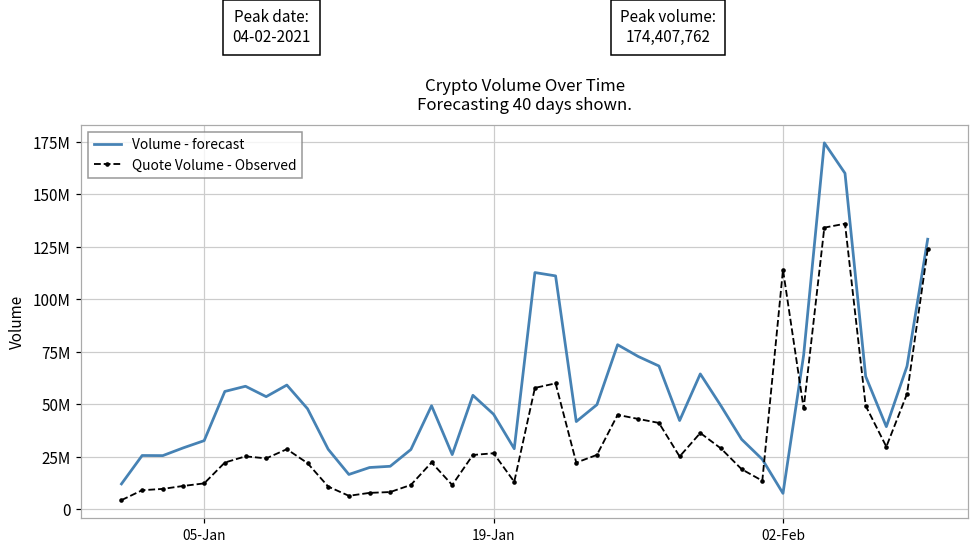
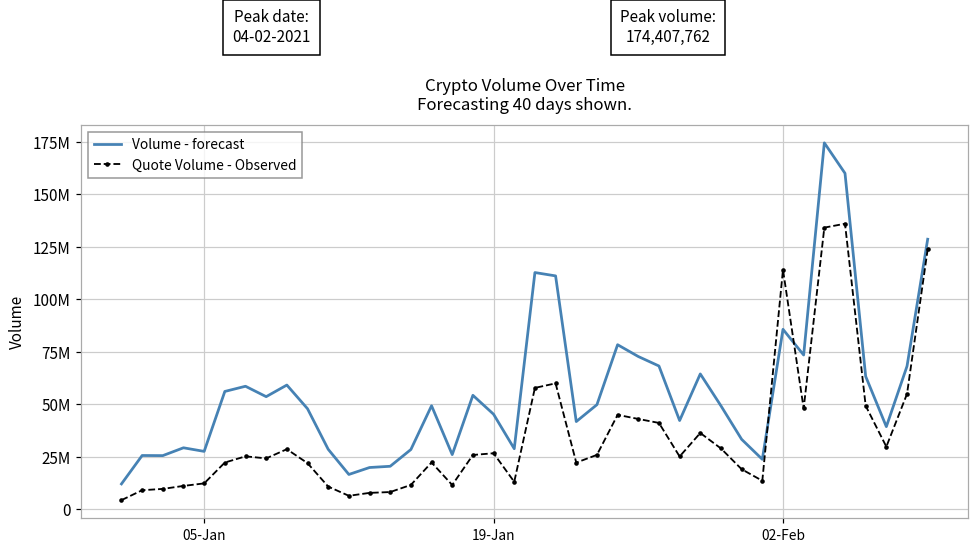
Volume - forecast, 05-Jan: 33000000 -> 28000000
Volume - forecast, 02-Feb: 8000000 -> 86000000
